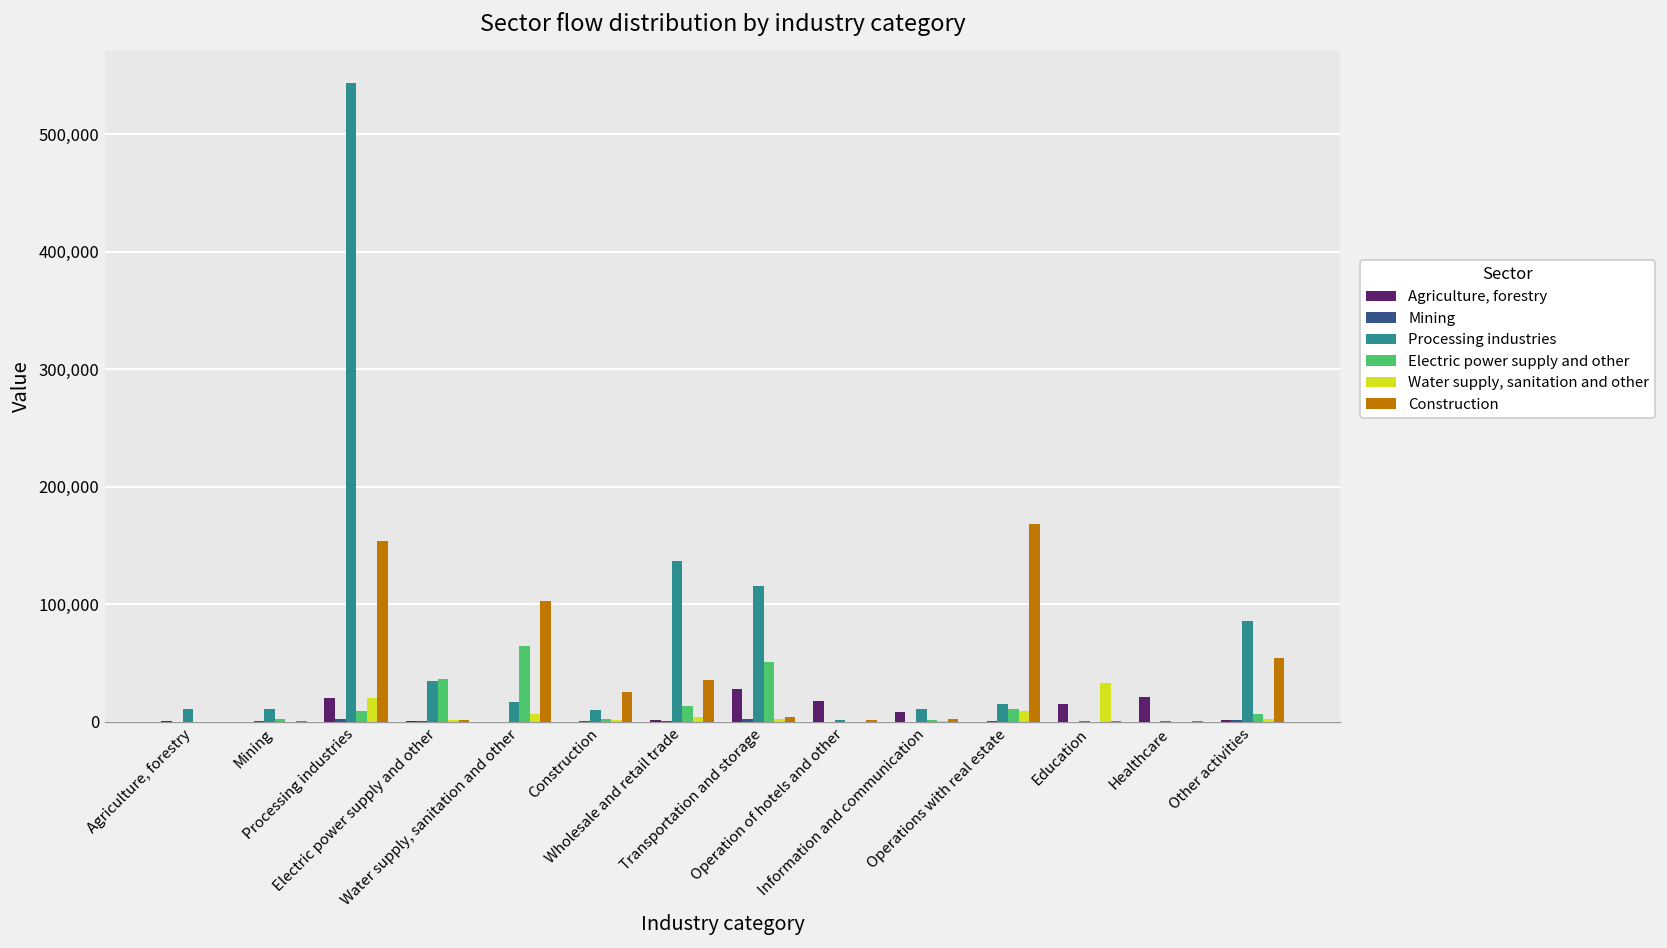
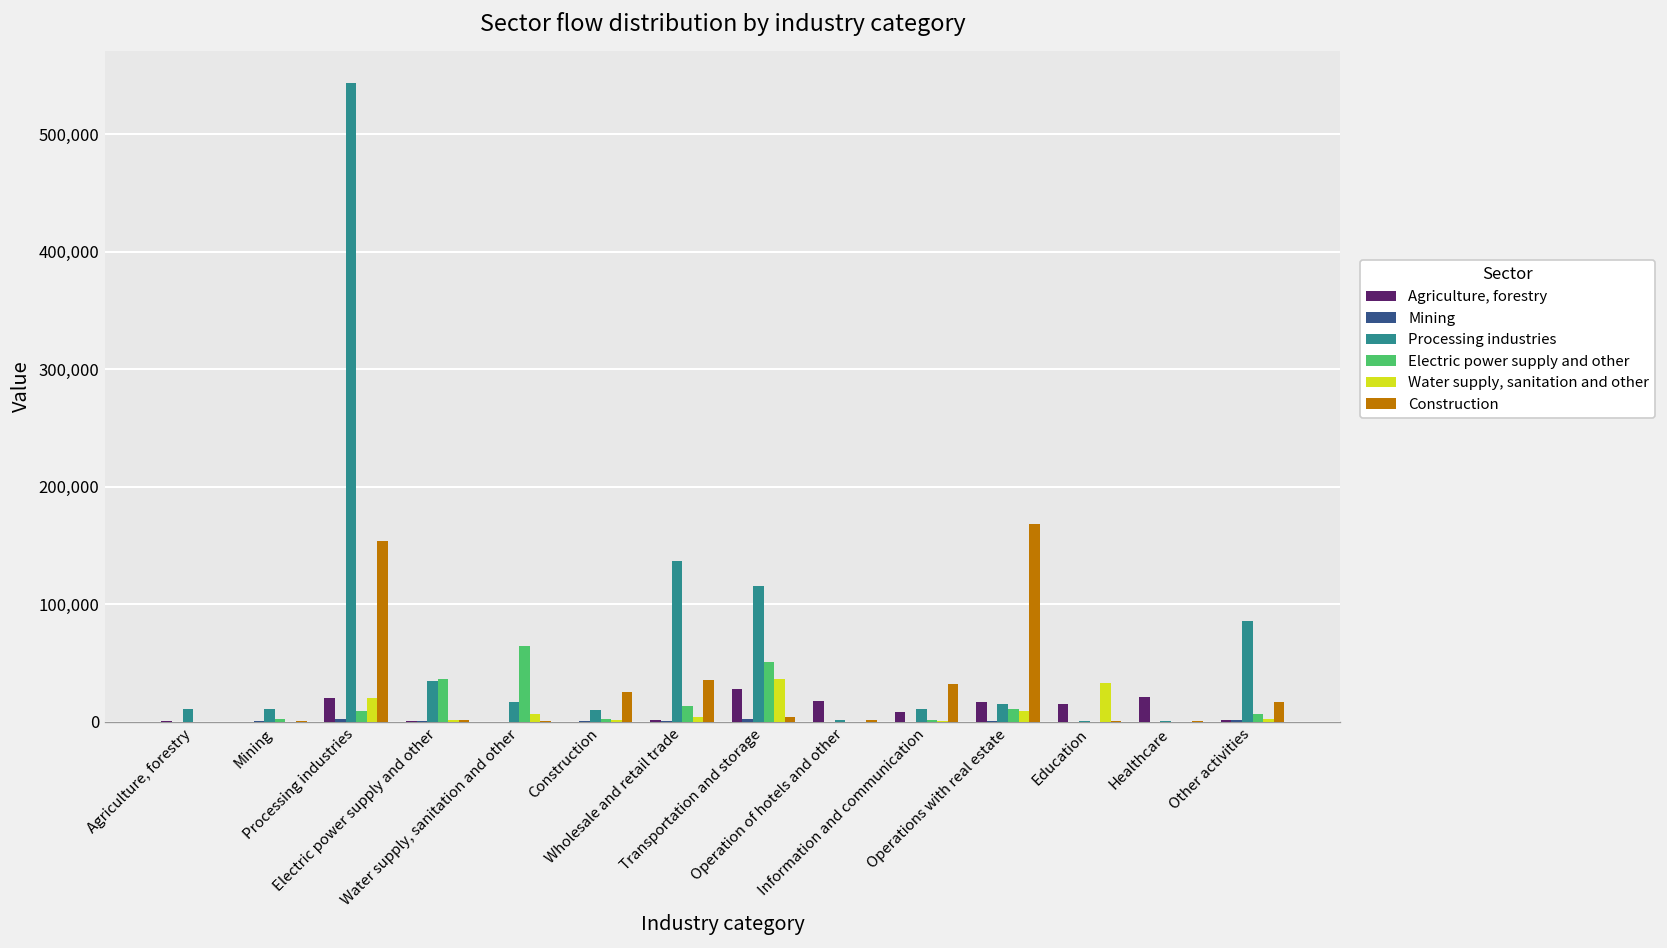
Construction, Water supply, sanitation and other: 100,000 -> 0
Water supply, sanitation and other, Transportation and storage: 0 -> 40,000
Construction, Information and communication: 0 -> 30,000
Agriculture, forestry, Operations with real estate: 0 -> 20,000
Construction, Other activities: 50,000 -> 20,000
